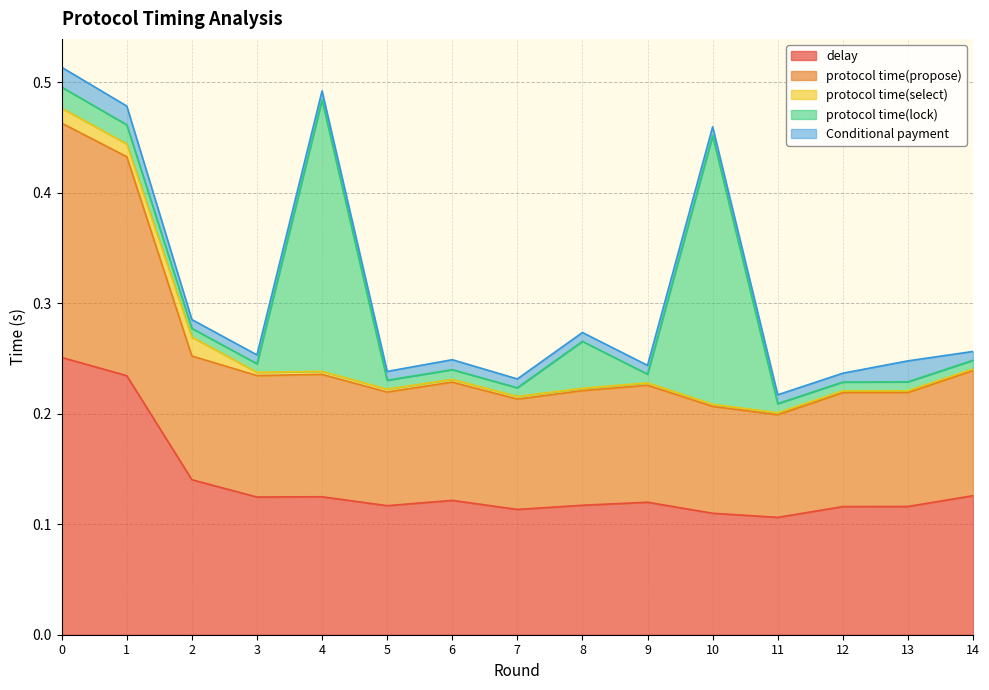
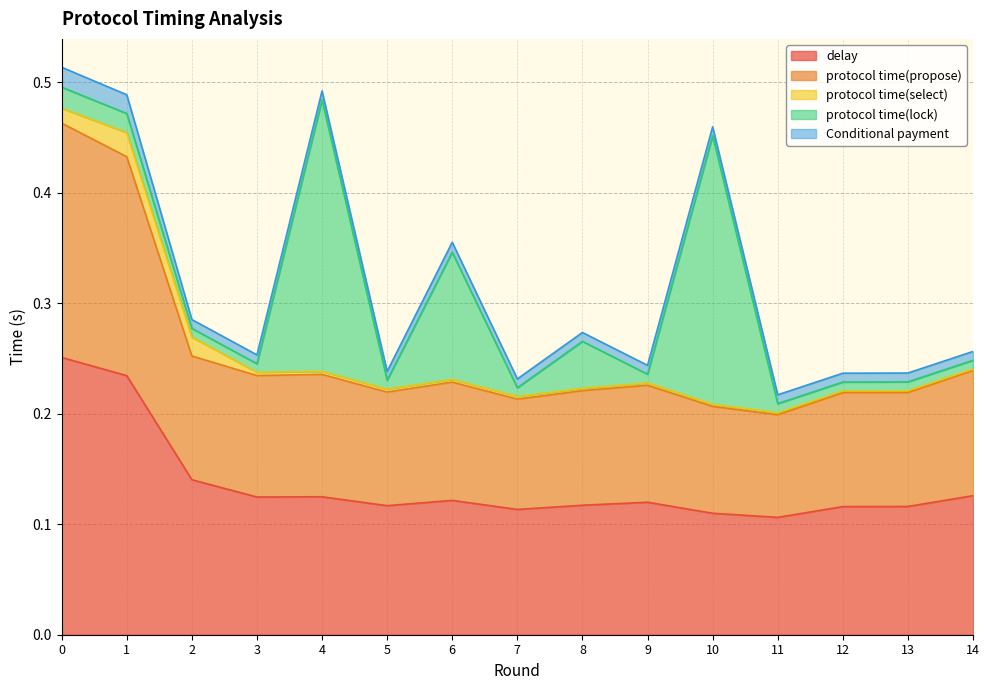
protocol time(select), 1: 0.012 -> 0.022
protocol time(lock), 6: 0.009 -> 0.115
Conditional payment, 13: 0.019 -> 0.008
